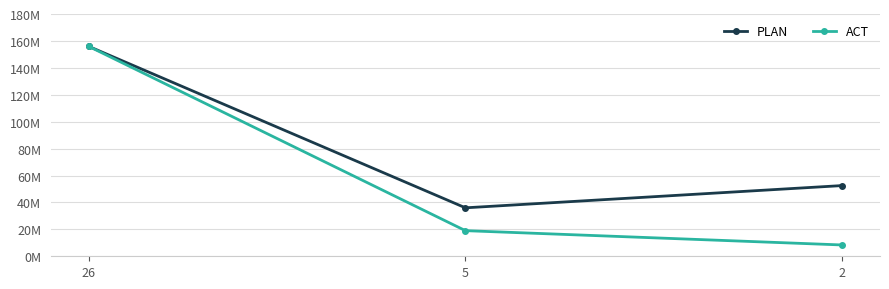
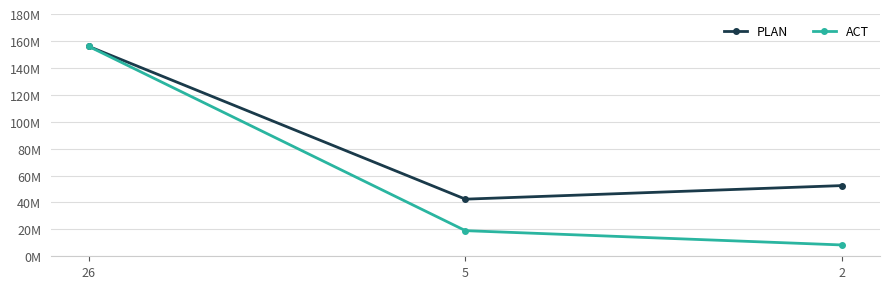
PLAN, 5: 36000000 -> 42000000
